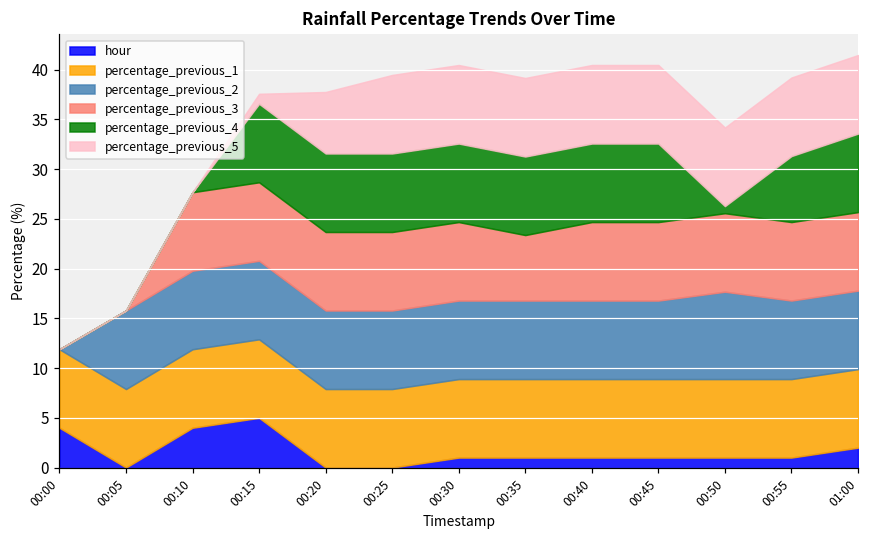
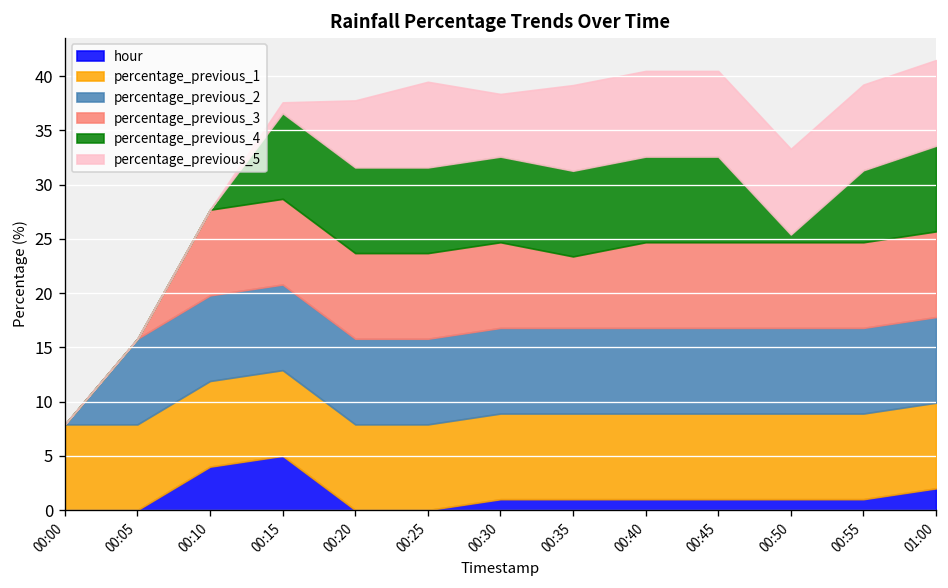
hour, 00:00: 4 -> 0
percentage_previous_5, 00:30: 8 -> 6
percentage_previous_2, 00:50: 9 -> 8
